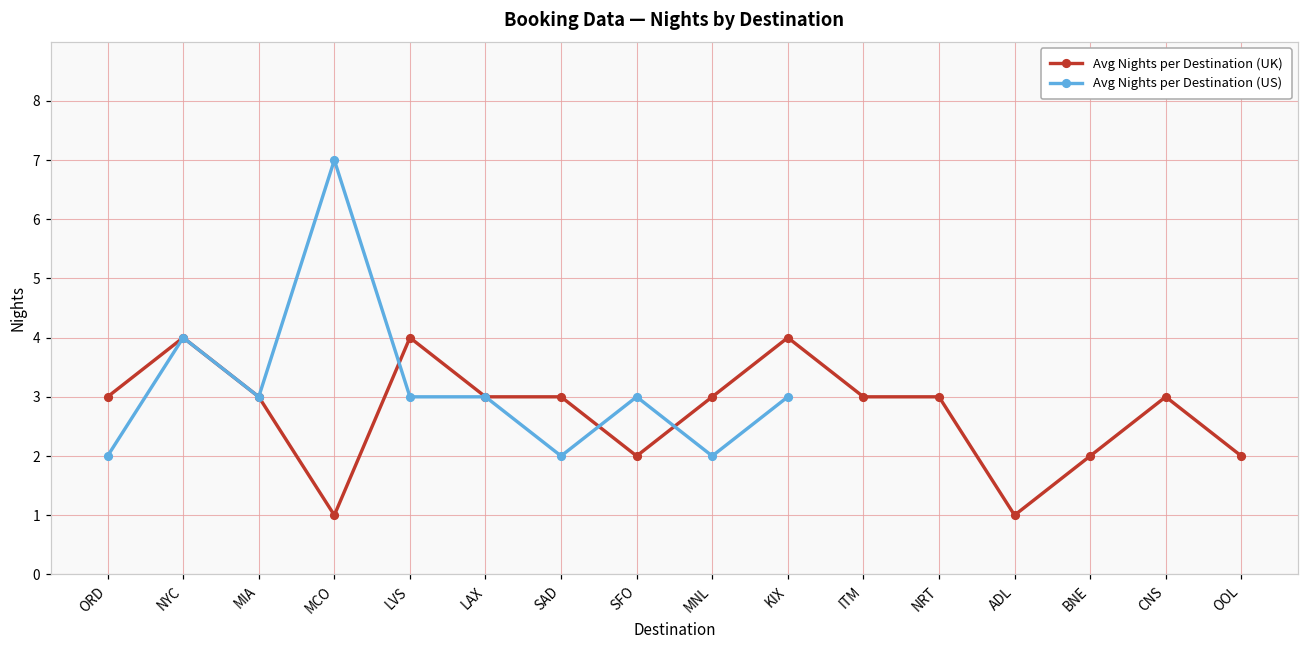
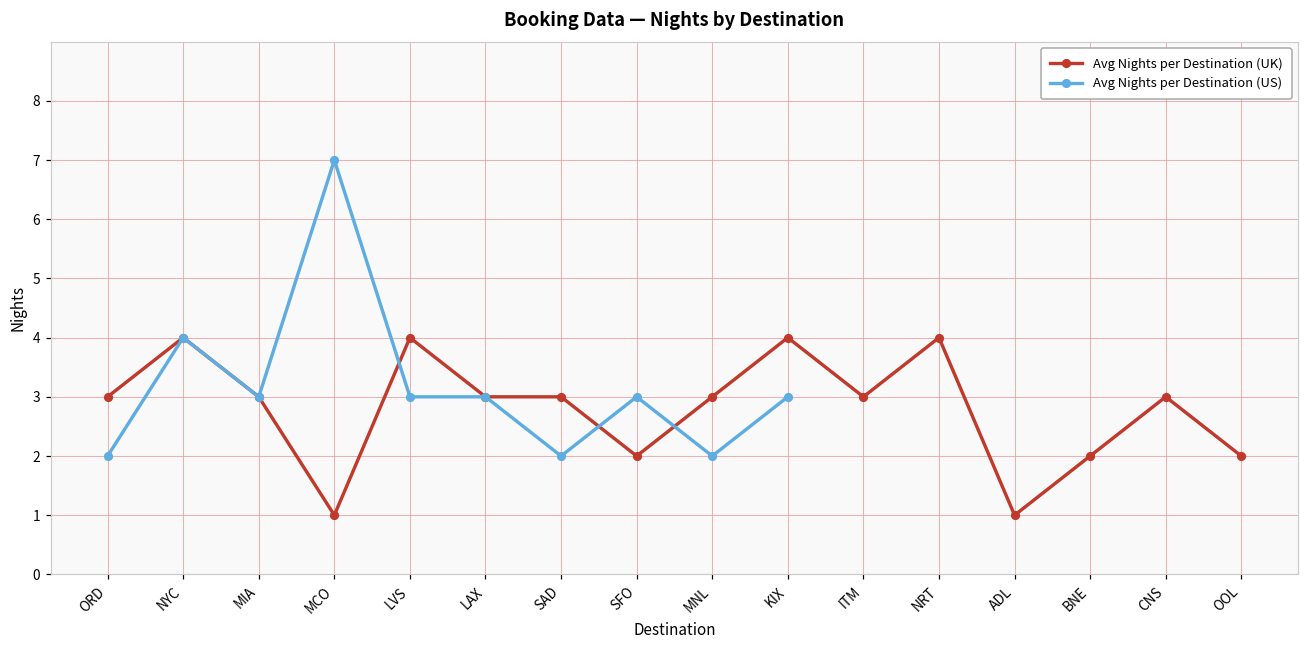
Avg Nights per Destination (UK), NRT: 3 -> 4
